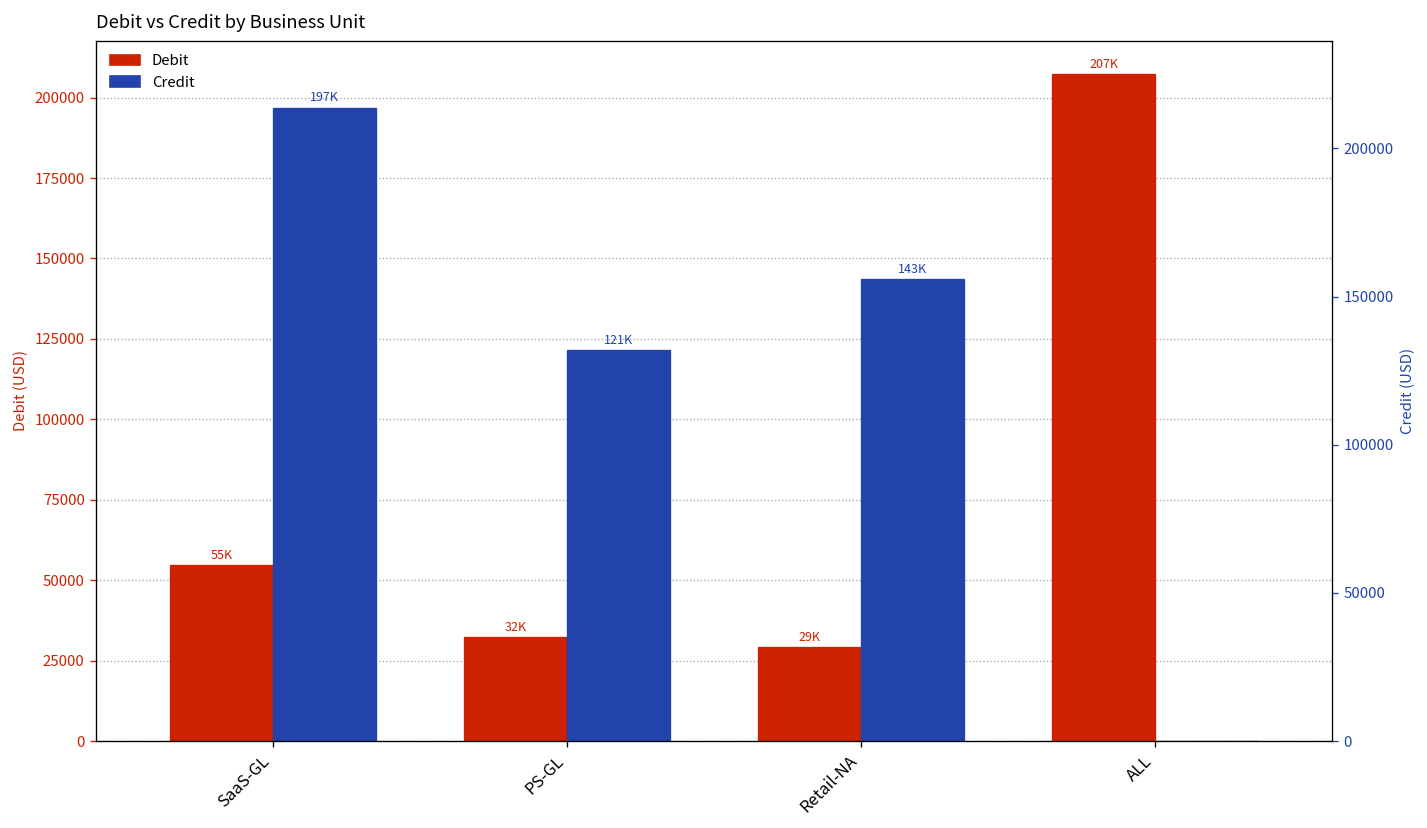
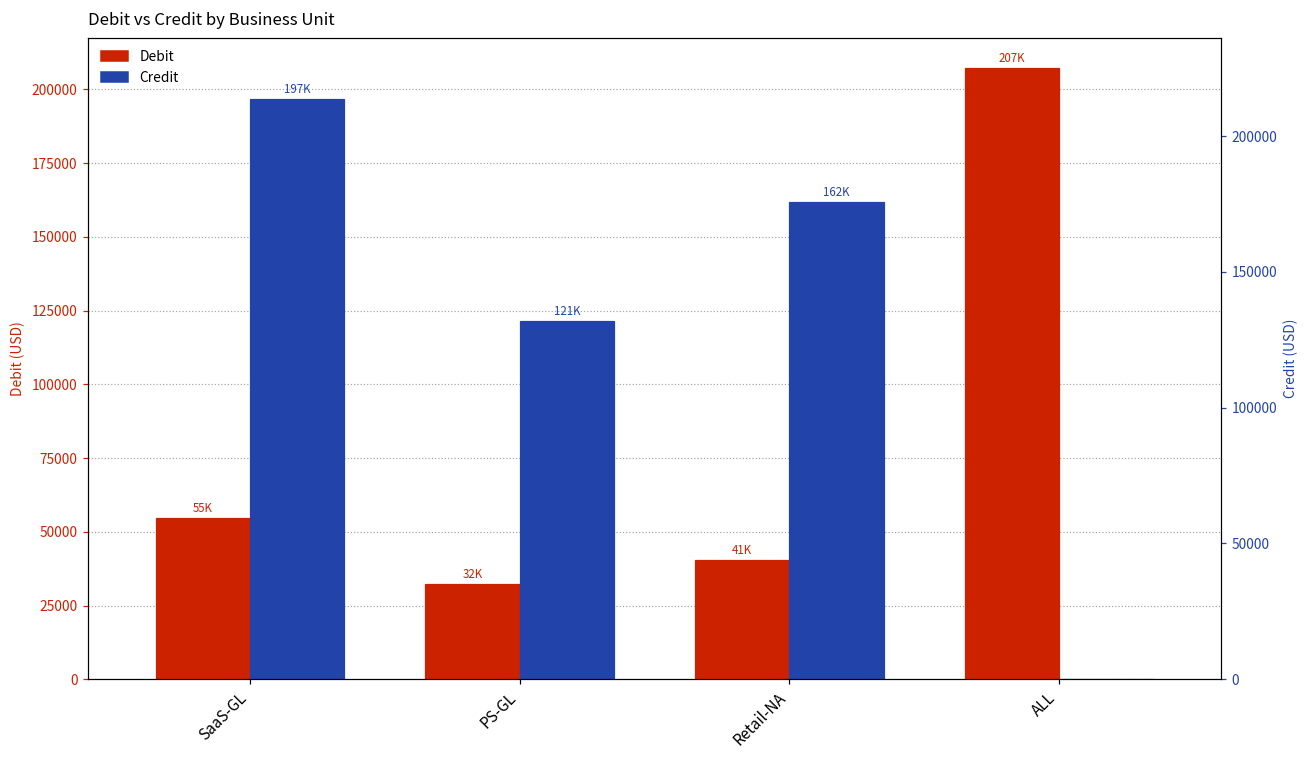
Debit, Retail-NA: 29K -> 41K
Credit, Retail-NA: 143K -> 162K
